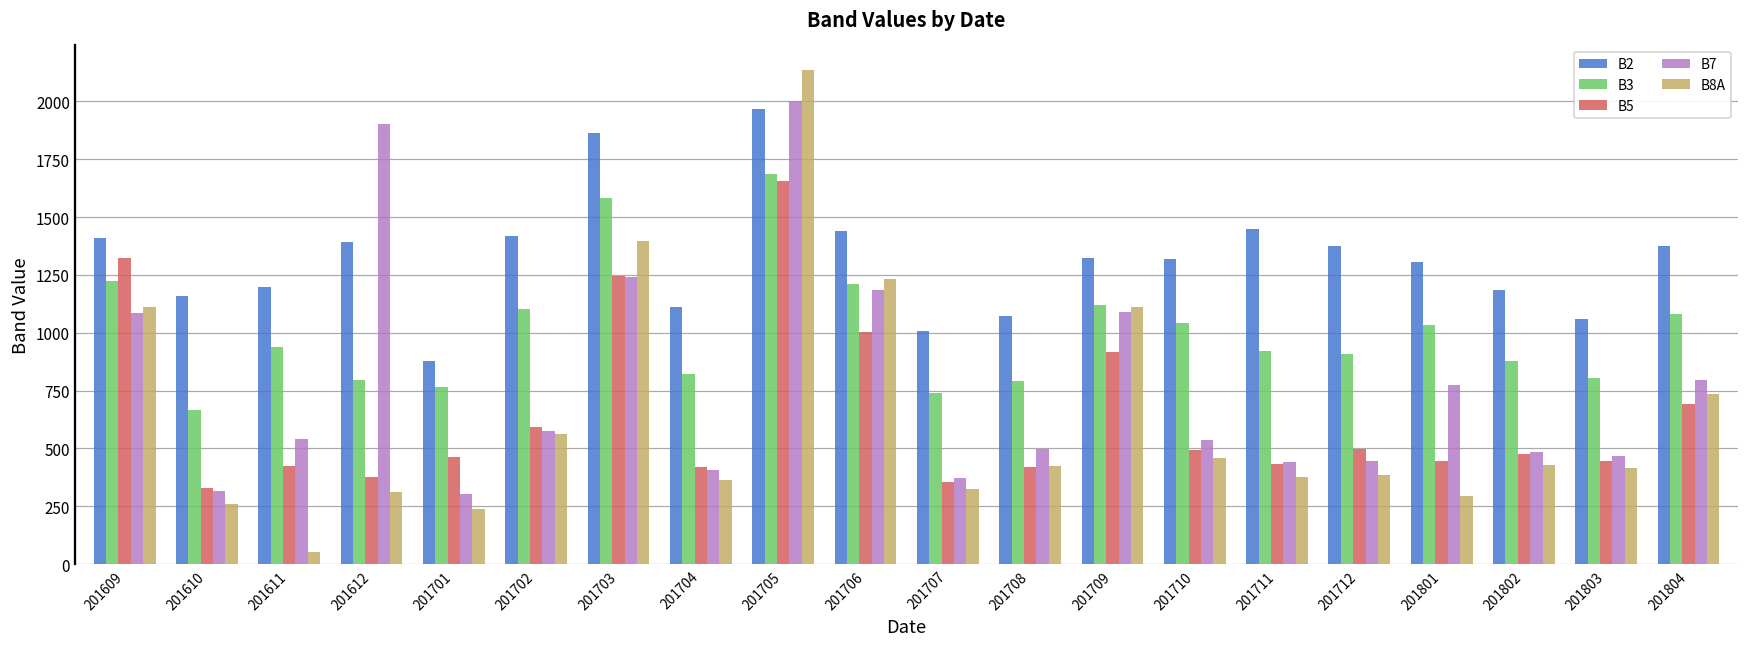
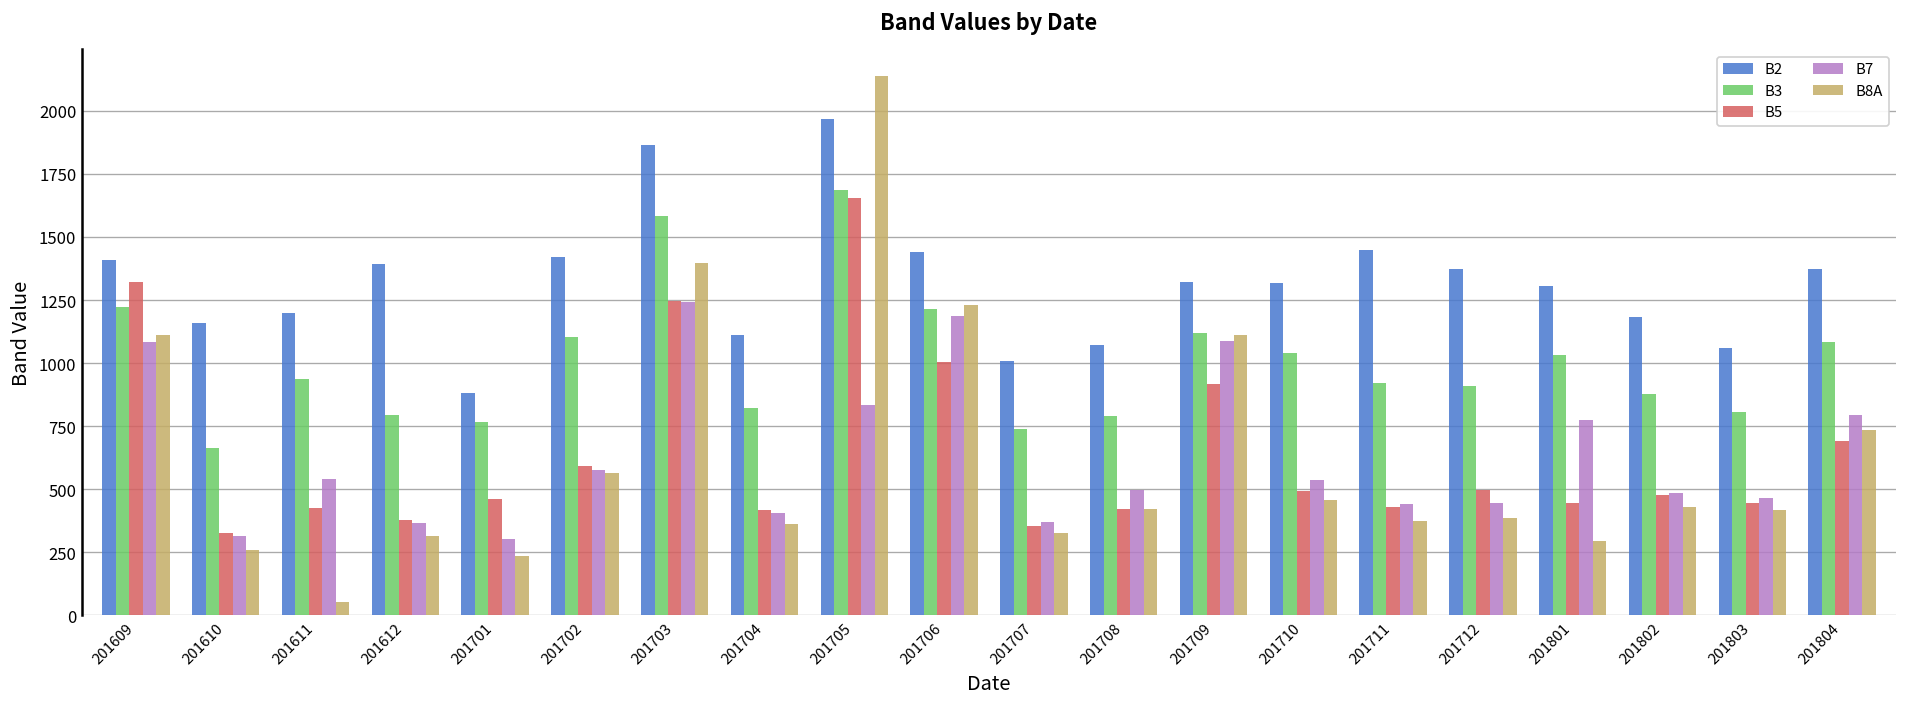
B7, 201612: 1900 -> 370
B7, 201705: 2000 -> 830
